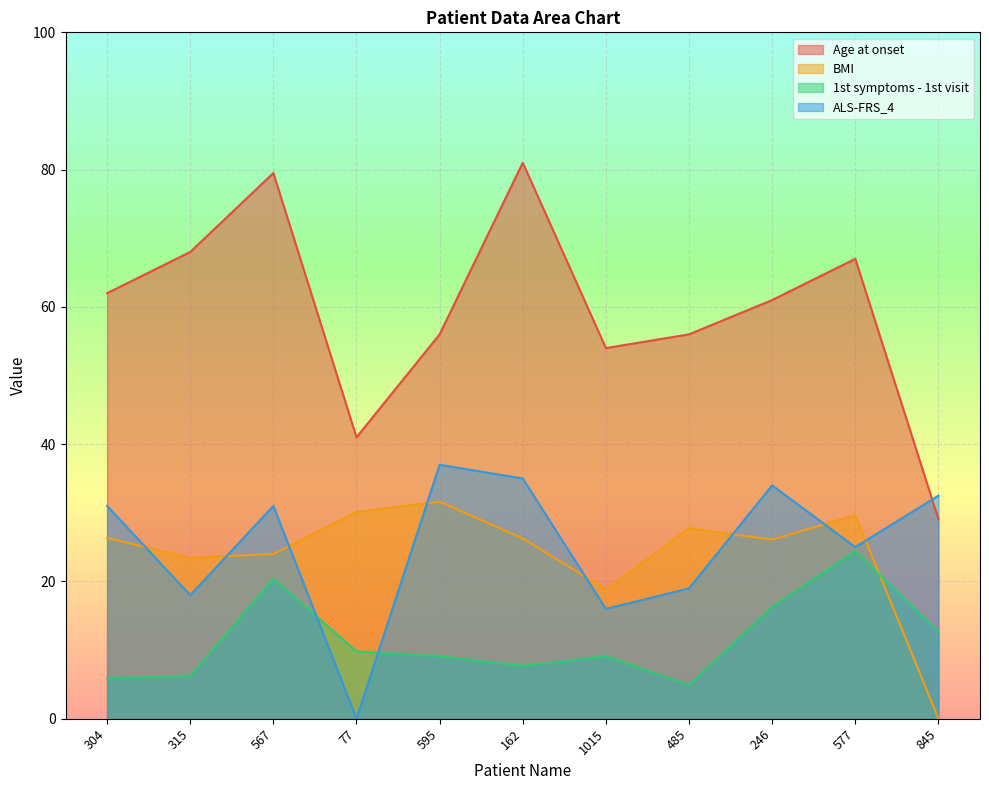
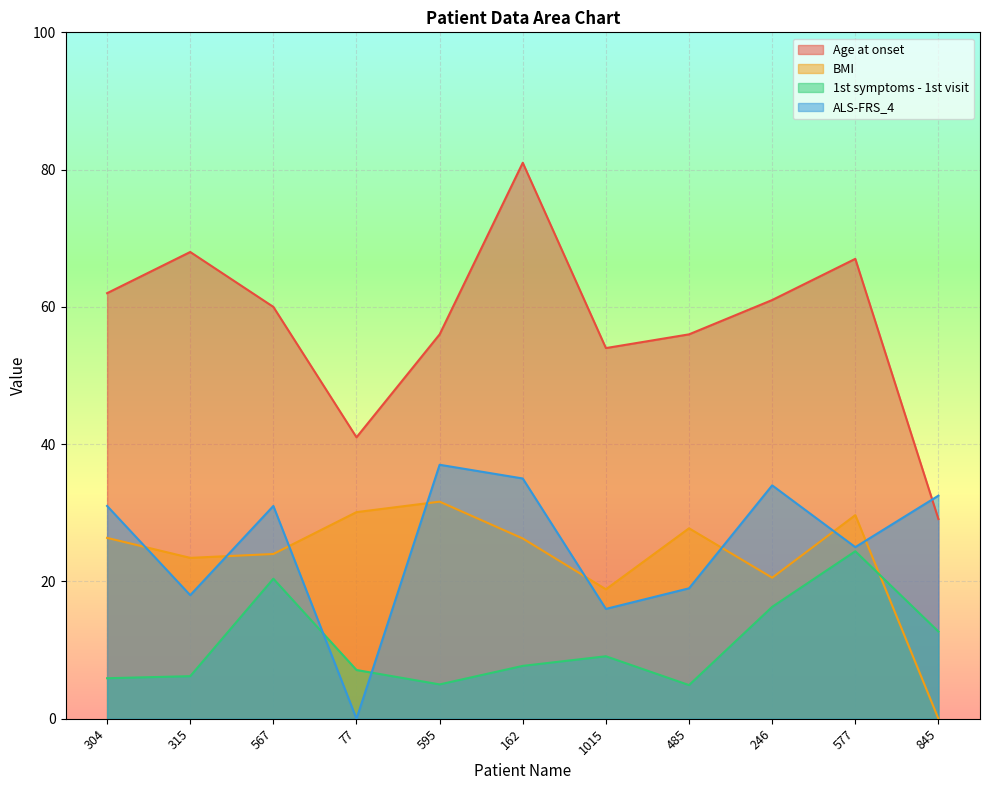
Age at onset, 567: 80 -> 60
1st symptoms - 1st visit, 77: 10 -> 7
1st symptoms - 1st visit, 595: 9 -> 5
BMI, 246: 26 -> 21
